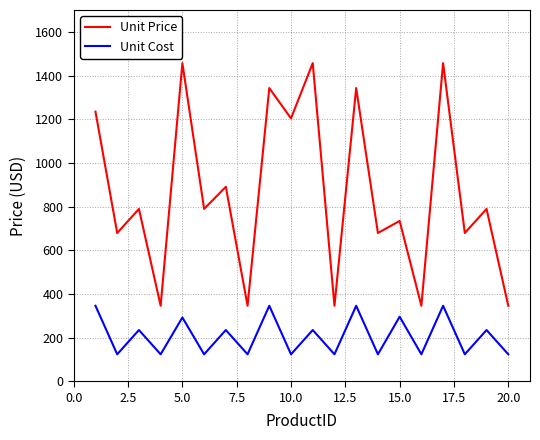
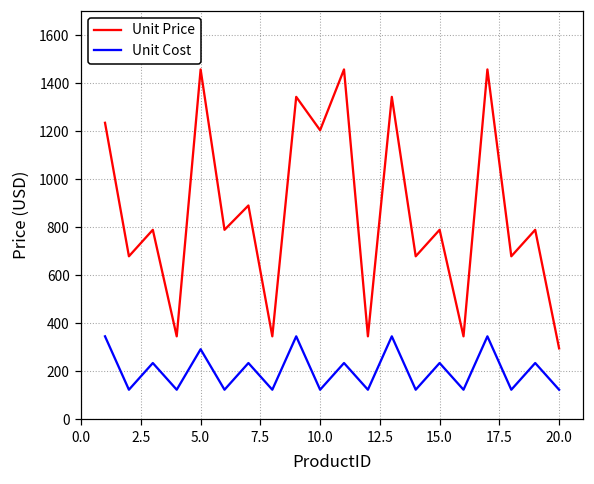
Unit Price, 15.0: 730 -> 790
Unit Cost, 15.0: 300 -> 230
Unit Price, 20.0: 350 -> 300
